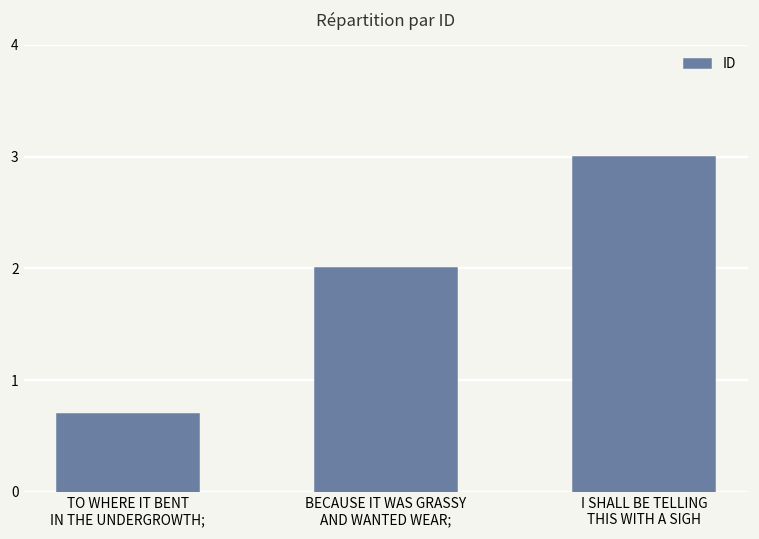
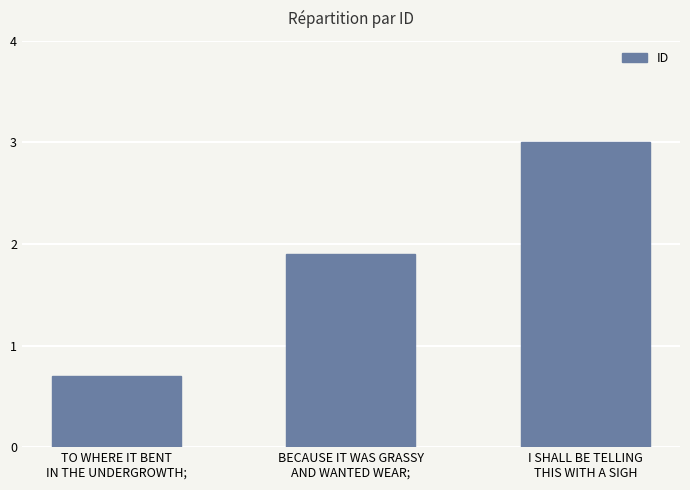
BECAUSE IT WAS GRASSY AND WANTED WEAR;: 2.0 -> 1.9
